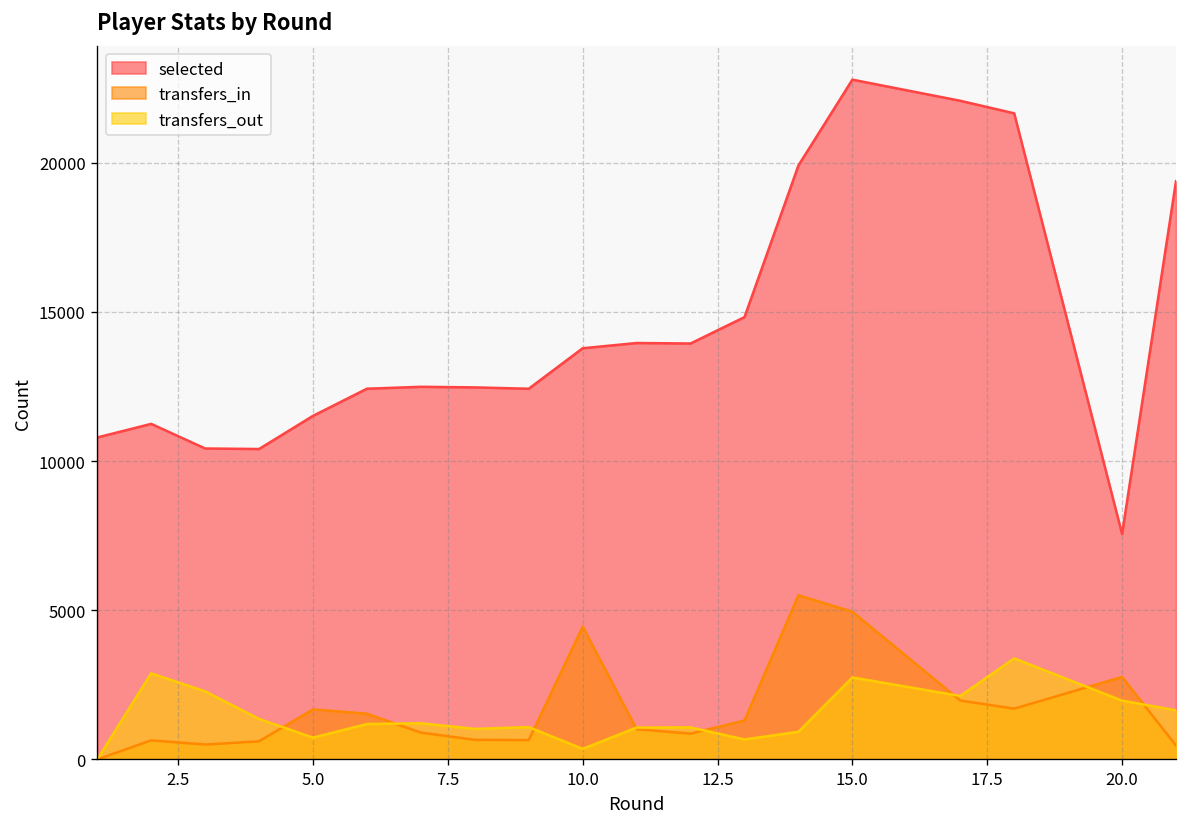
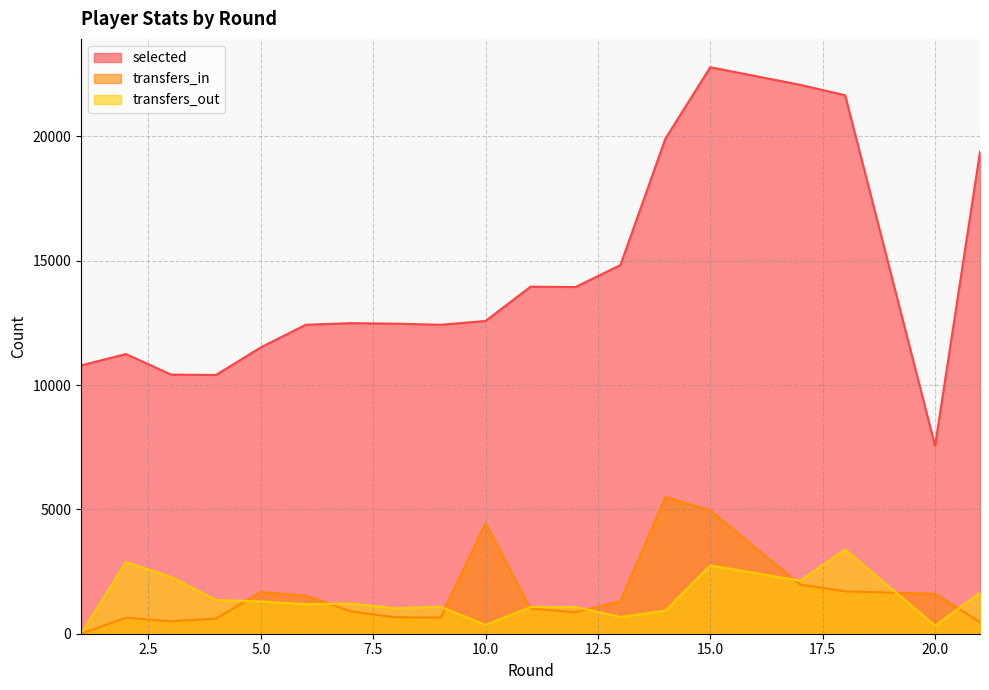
transfers_out, 5.0: 700 -> 1300
selected, 10.0: 13800 -> 12600
transfers_in, 20.0: 2800 -> 1600
transfers_out, 20.0: 2000 -> 300
